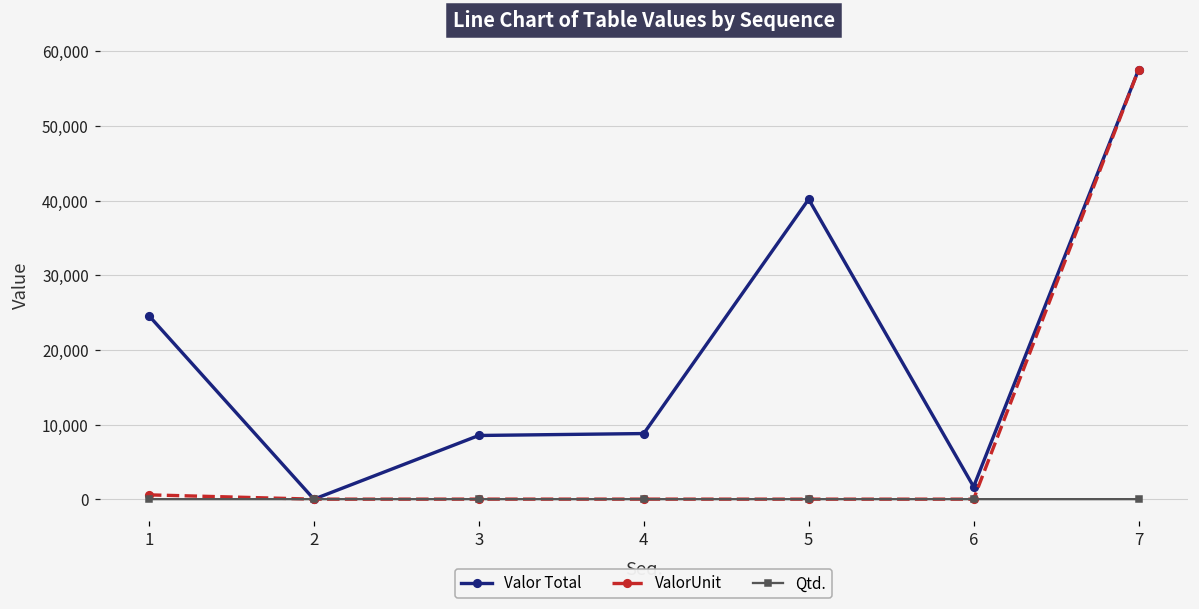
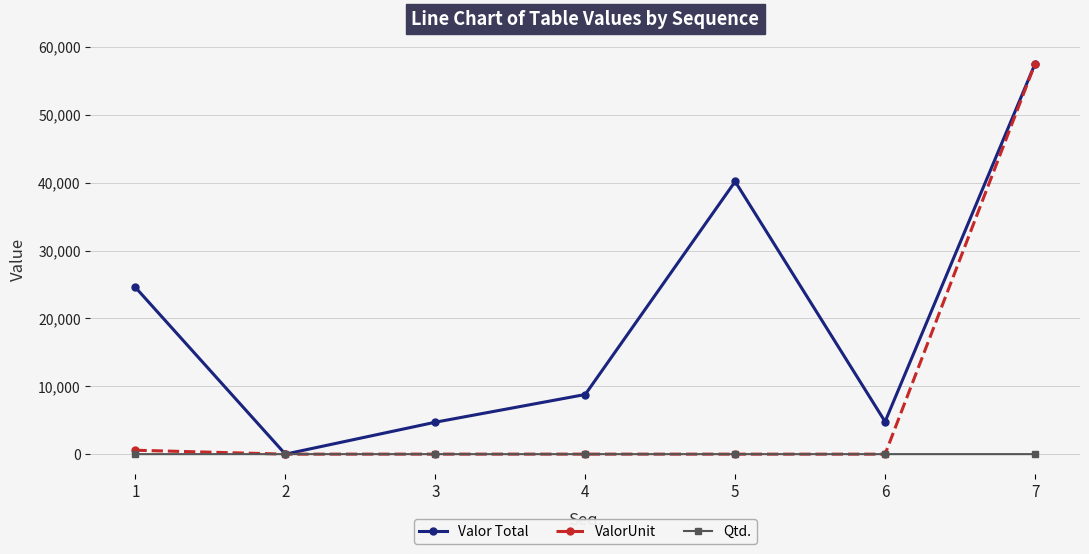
Valor Total, 3: 9,000 -> 5,000
Valor Total, 6: 2,000 -> 5,000
